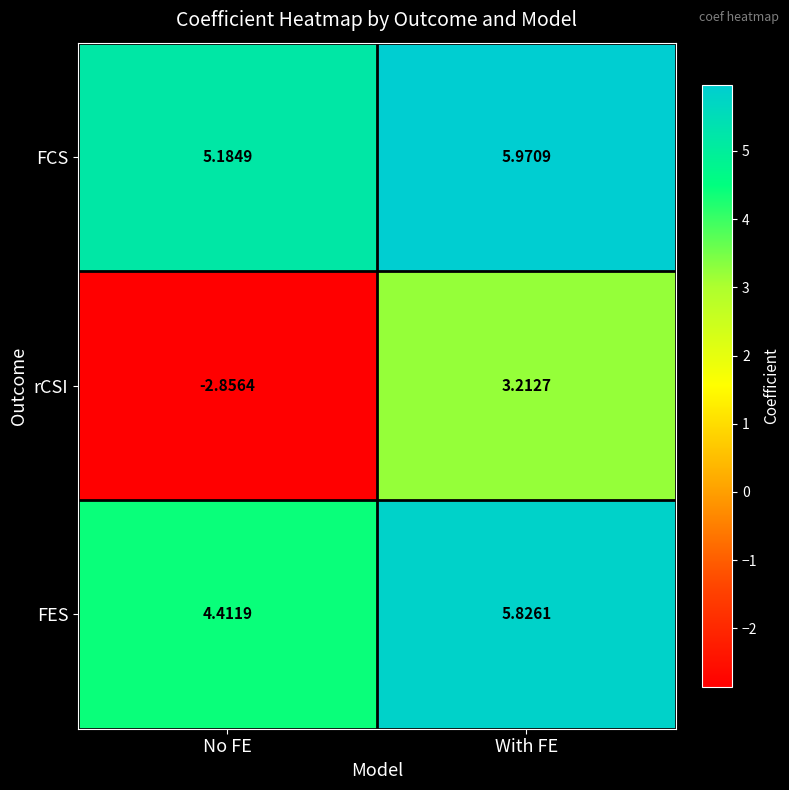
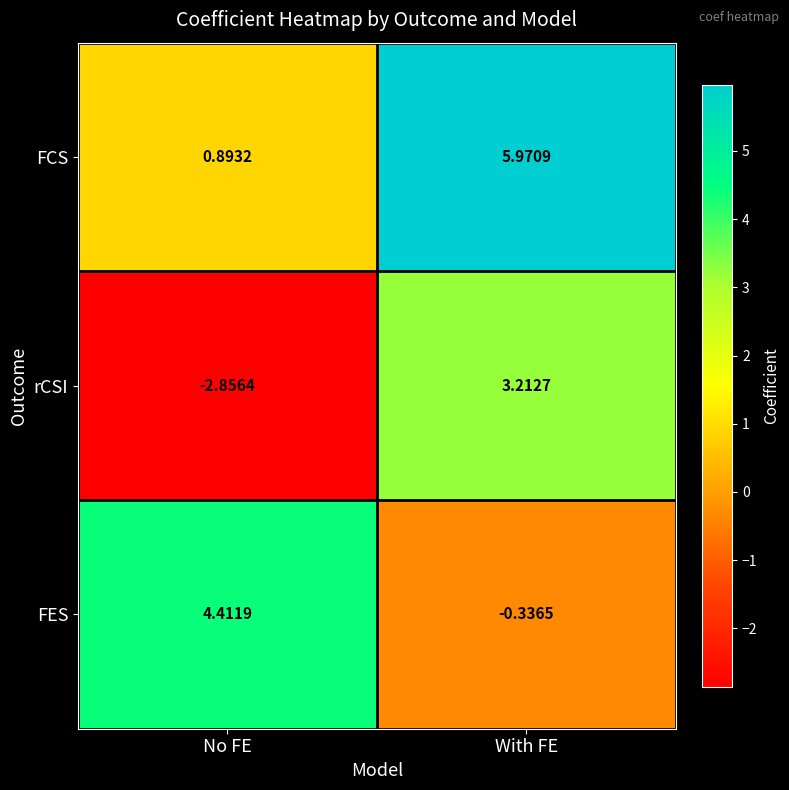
FCS, No FE: 5.1849 -> 0.8932
FES, With FE: 5.8261 -> -0.3365
